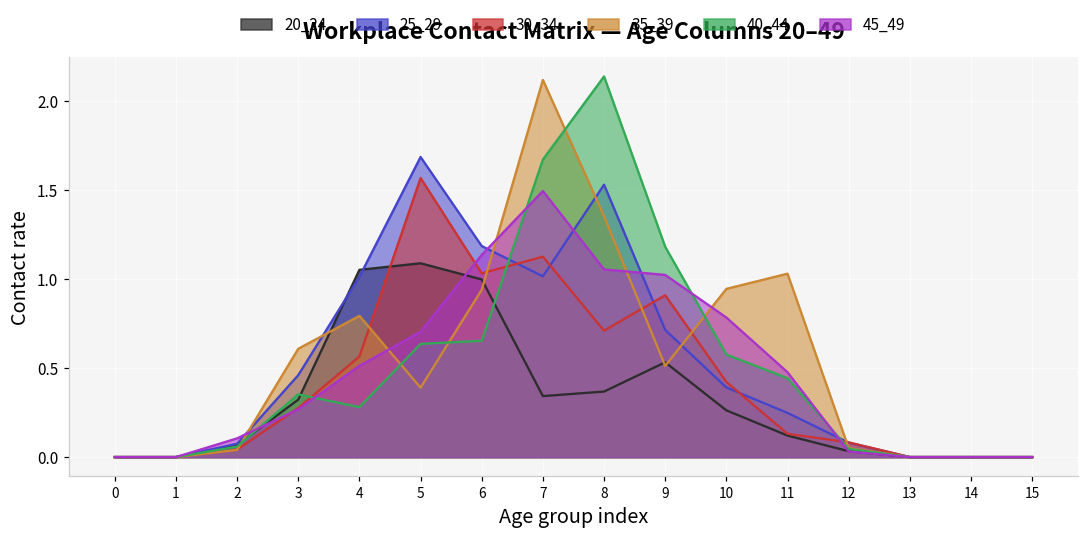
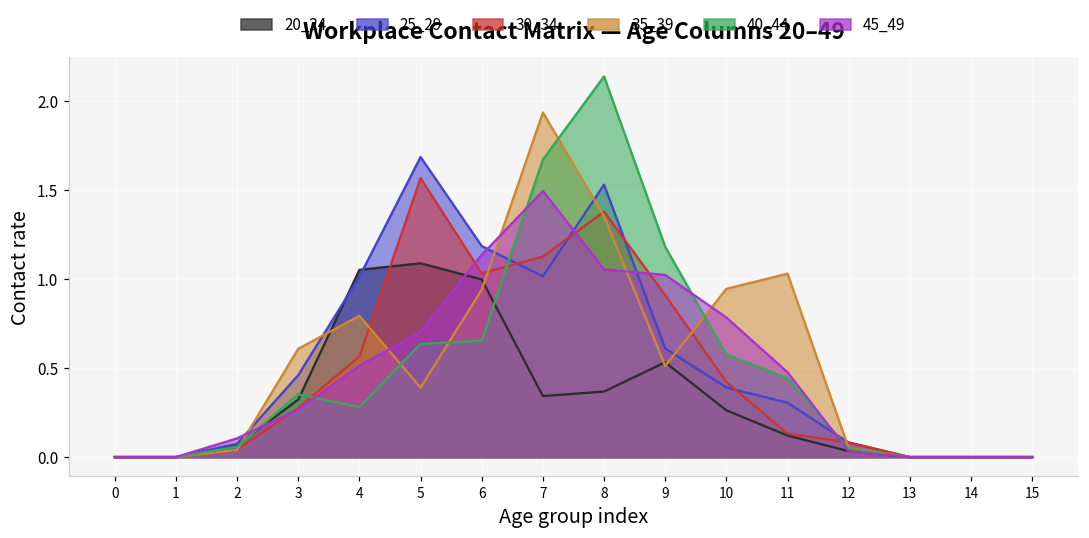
35_39, 7: 2.12 -> 1.93
30_34, 8: 0.71 -> 1.38
25_29, 9: 0.71 -> 0.61
25_29, 11: 0.25 -> 0.31
